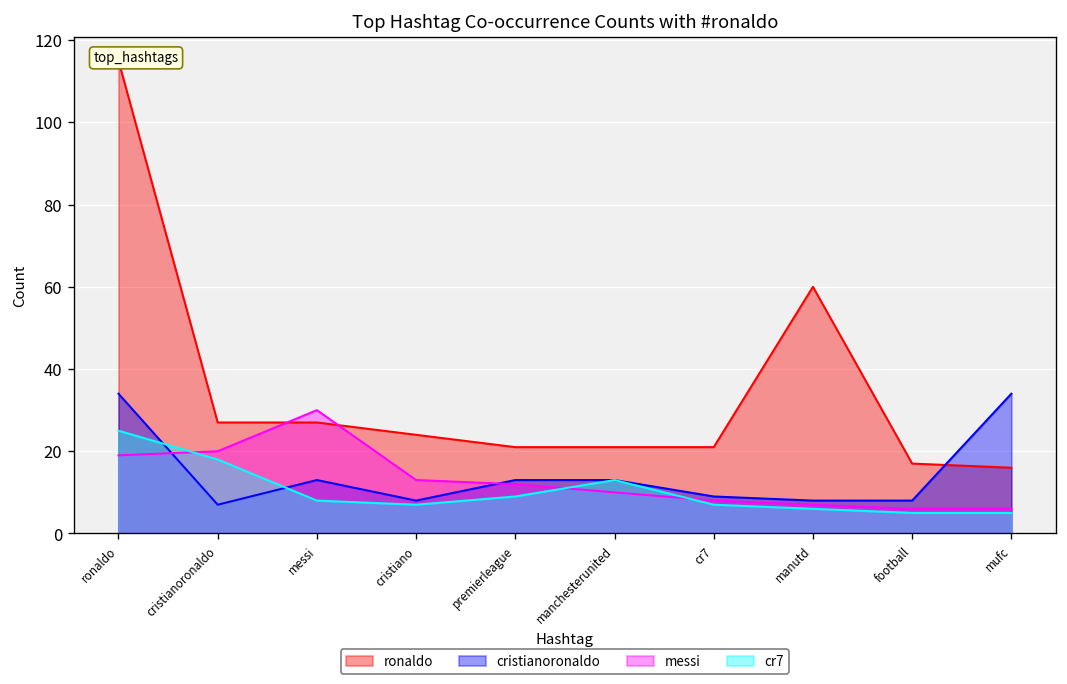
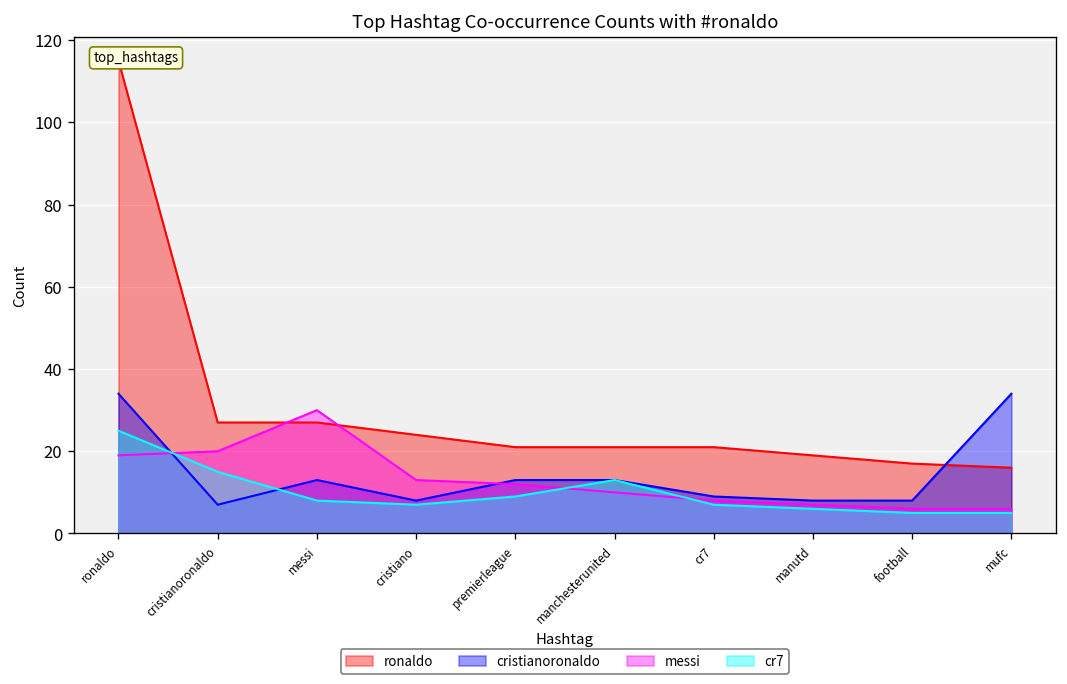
cr7, cristianoronaldo: 18 -> 15
ronaldo, manutd: 60 -> 19
